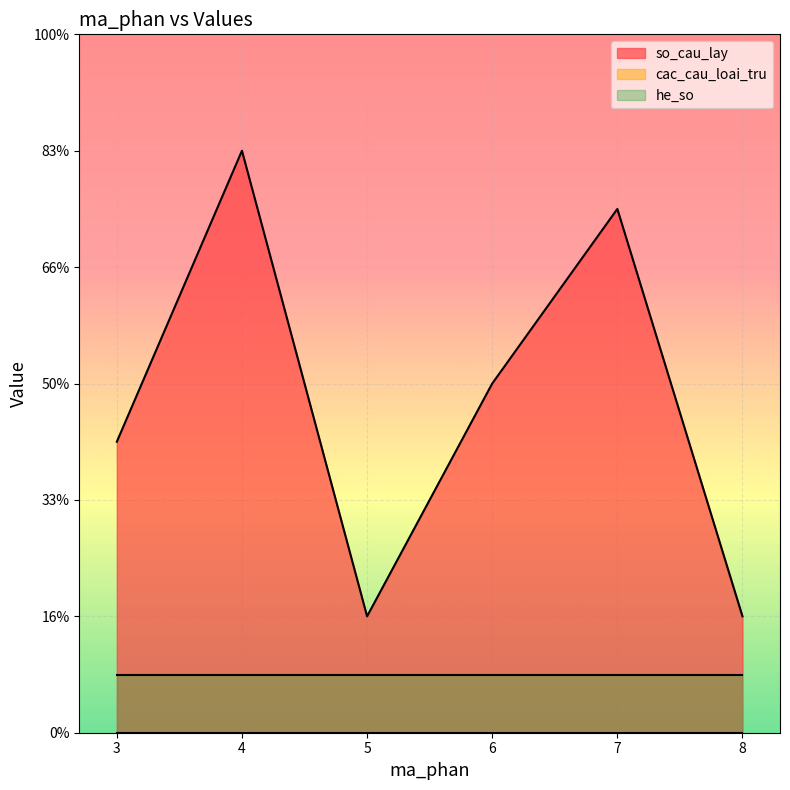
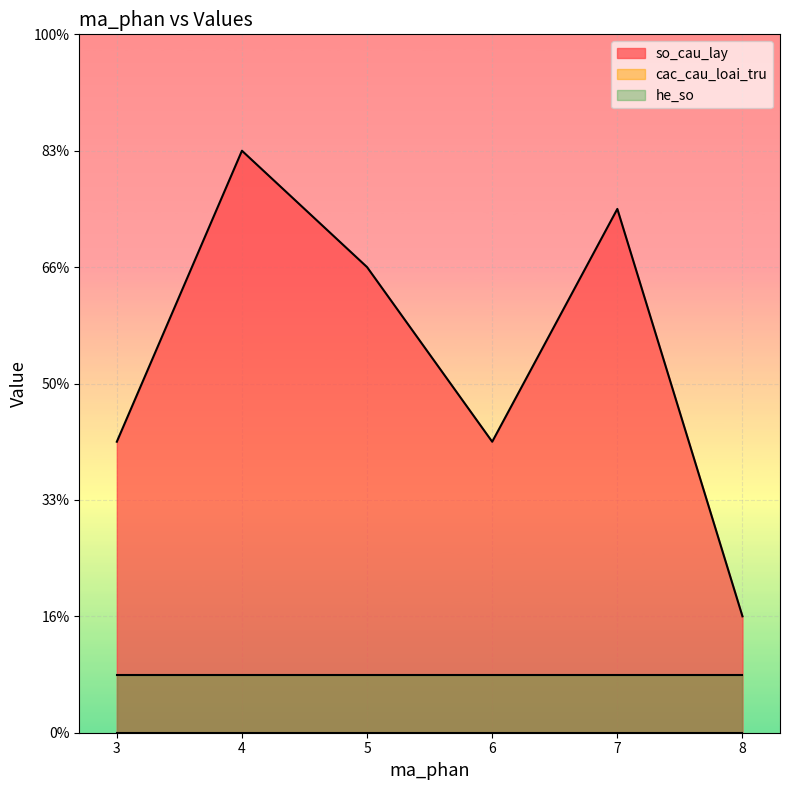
so_cau_lay, 5: 17% -> 67%
so_cau_lay, 6: 50% -> 42%
